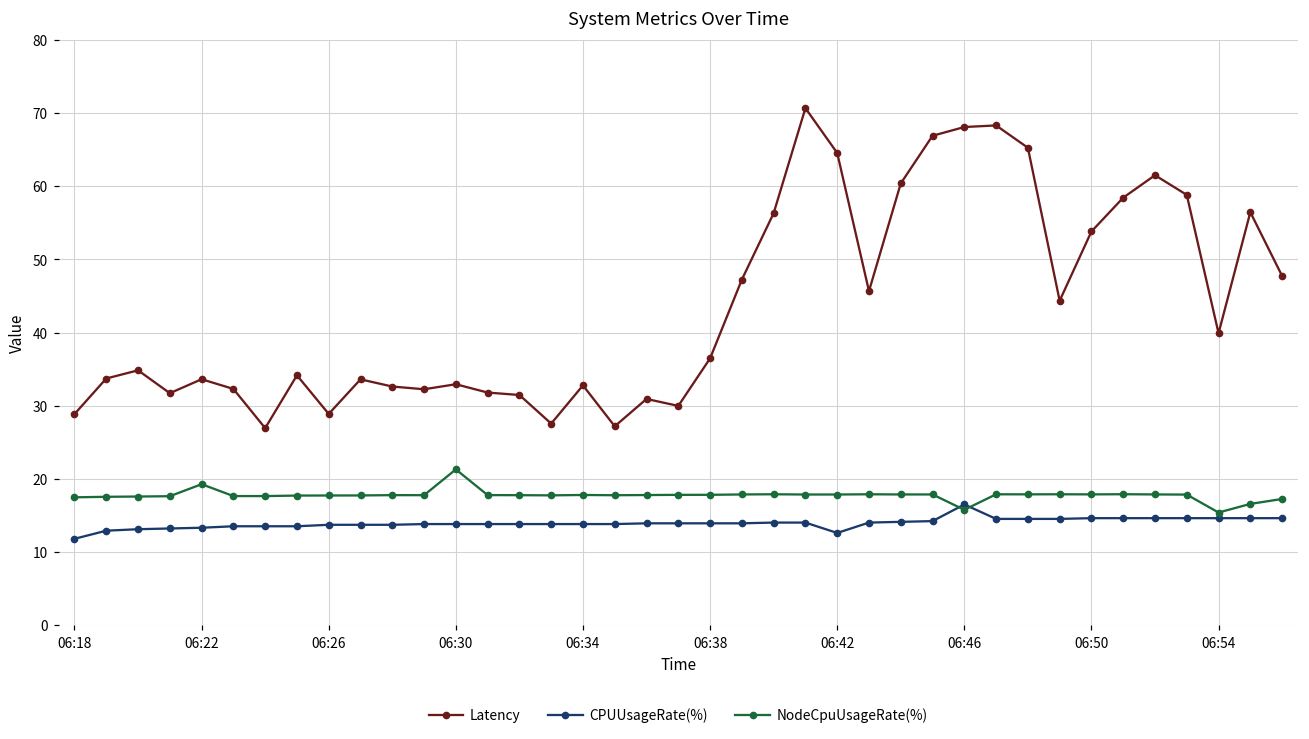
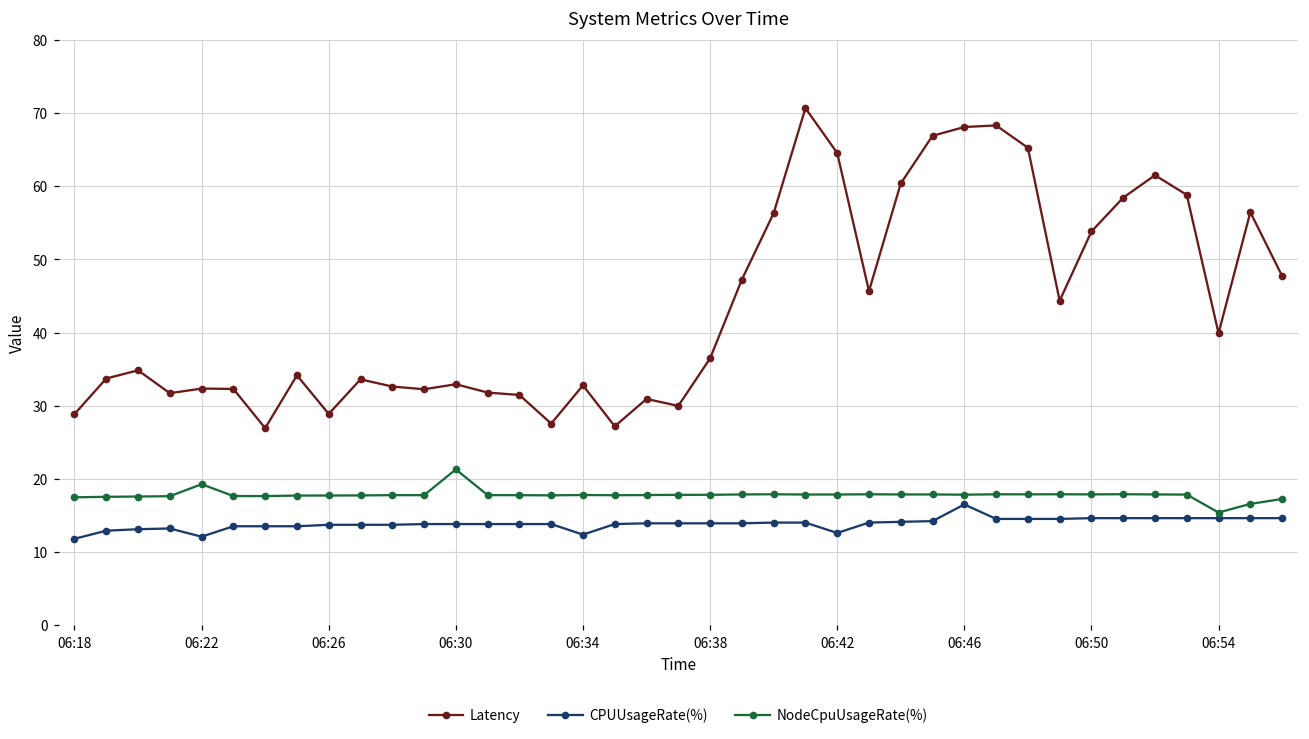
Latency, 06:22: 34 -> 32
CPUUsageRate(%), 06:22: 13 -> 12
CPUUsageRate(%), 06:34: 14 -> 12
NodeCpuUsageRate(%), 06:46: 16 -> 18
